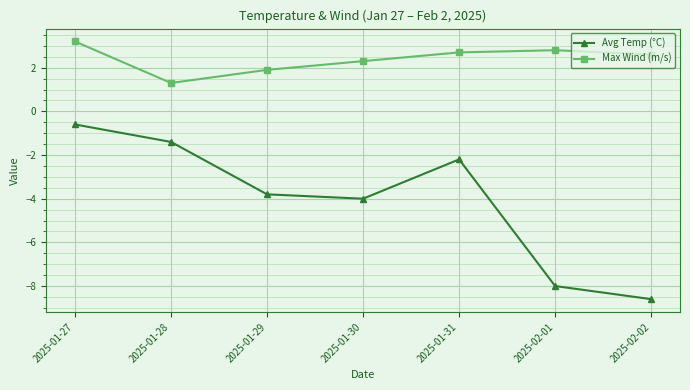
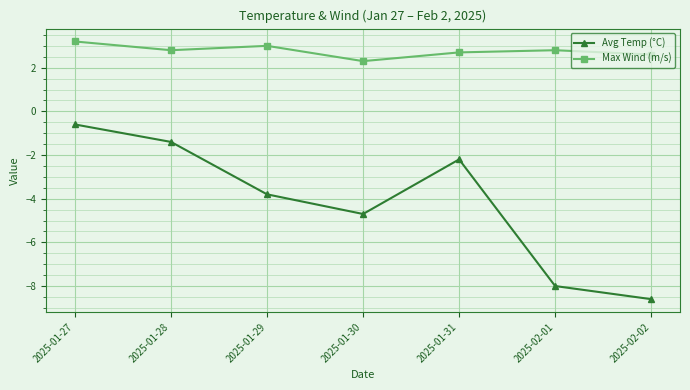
Max Wind (m/s), 2025-01-28: 1.3 -> 2.8
Max Wind (m/s), 2025-01-29: 1.9 -> 3.0
Avg Temp (°C), 2025-01-30: -4.0 -> -4.7
